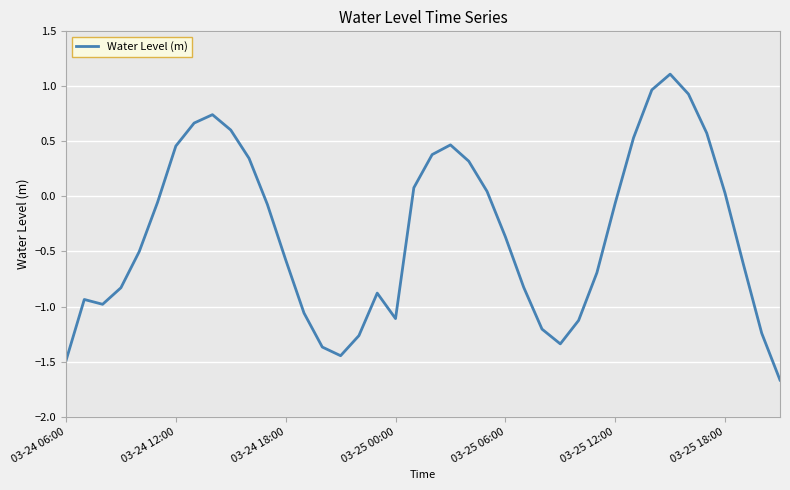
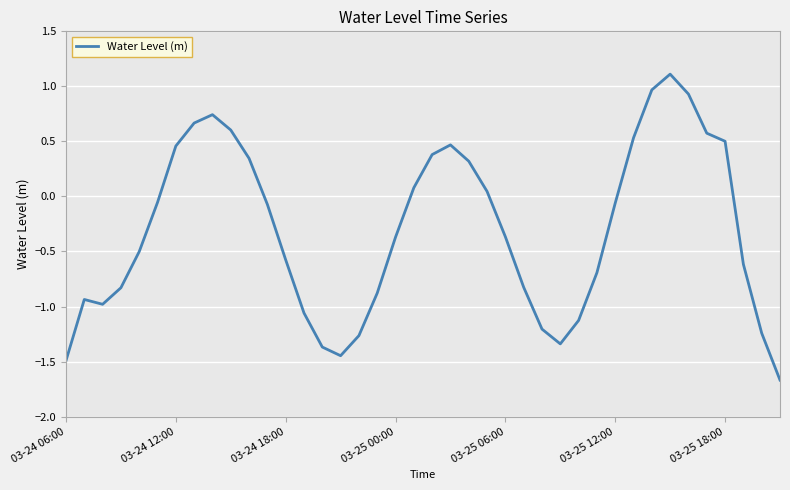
03-25 00:00: -1.11 -> -0.37
03-25 18:00: 0.03 -> 0.50
